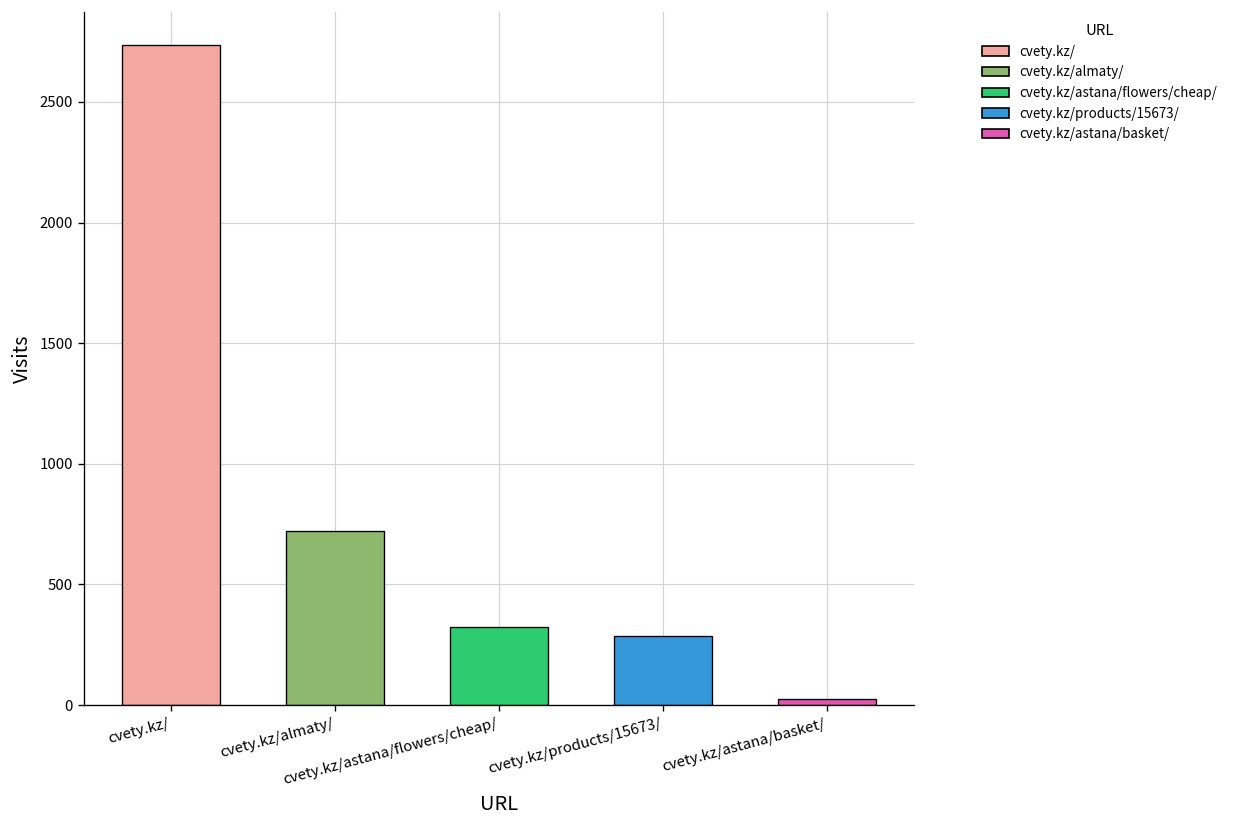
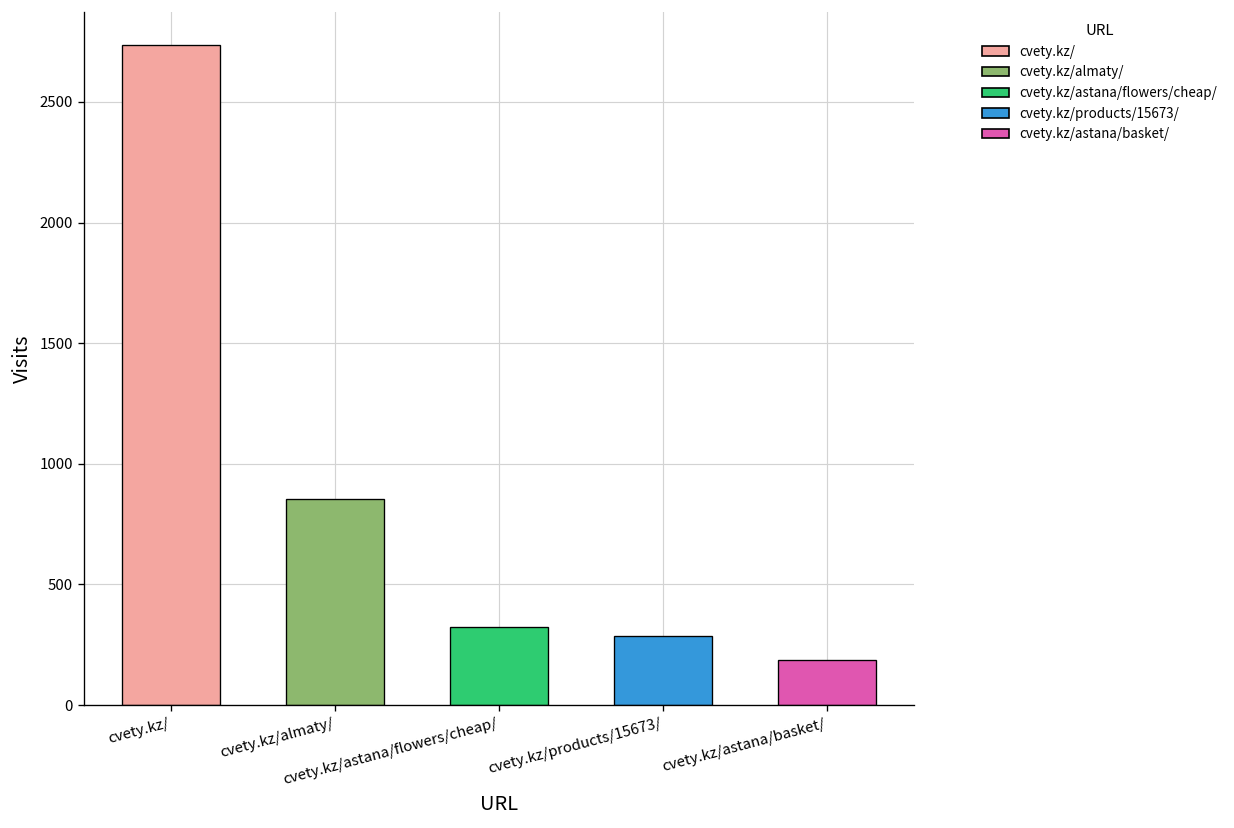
cvety.kz/almaty/: 720 -> 860
cvety.kz/astana/basket/: 30 -> 190
